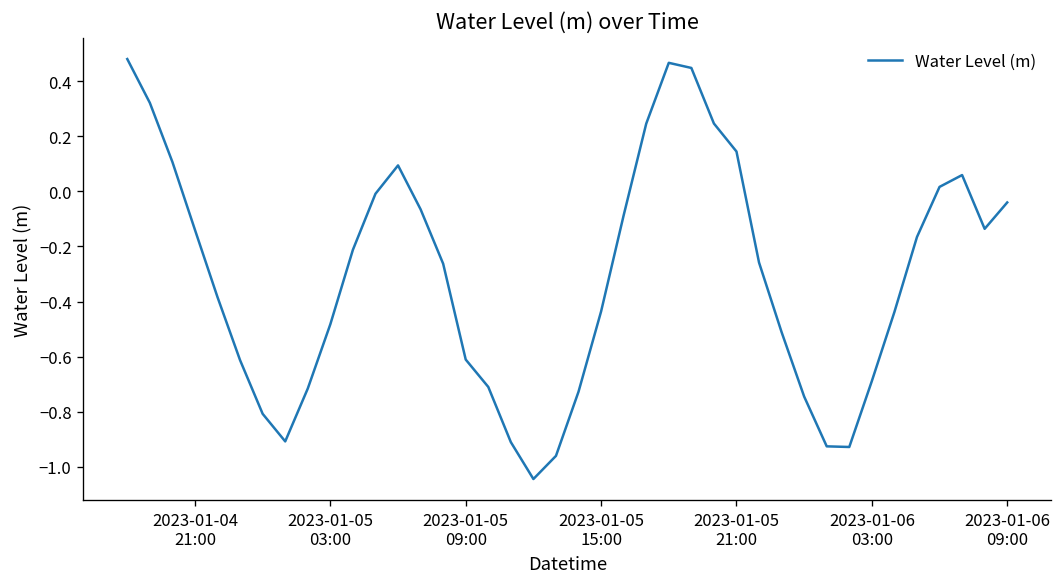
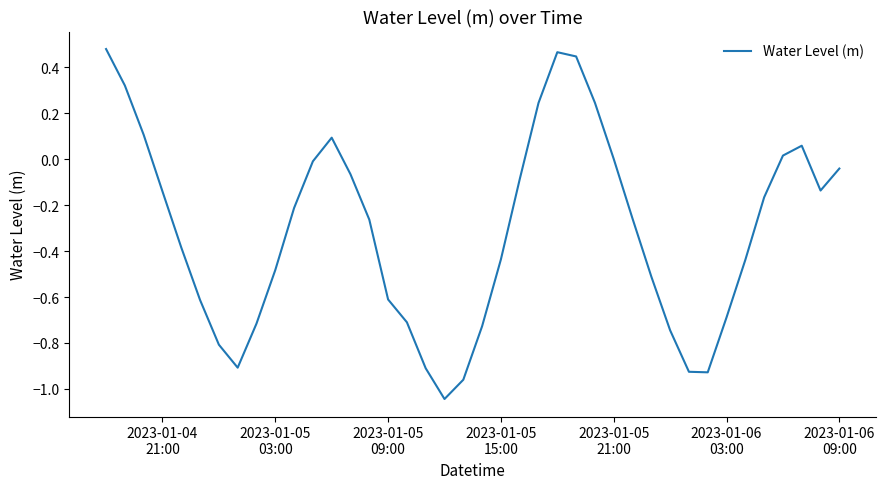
2023-01-05 21:00: 0.14 -> 0.00
